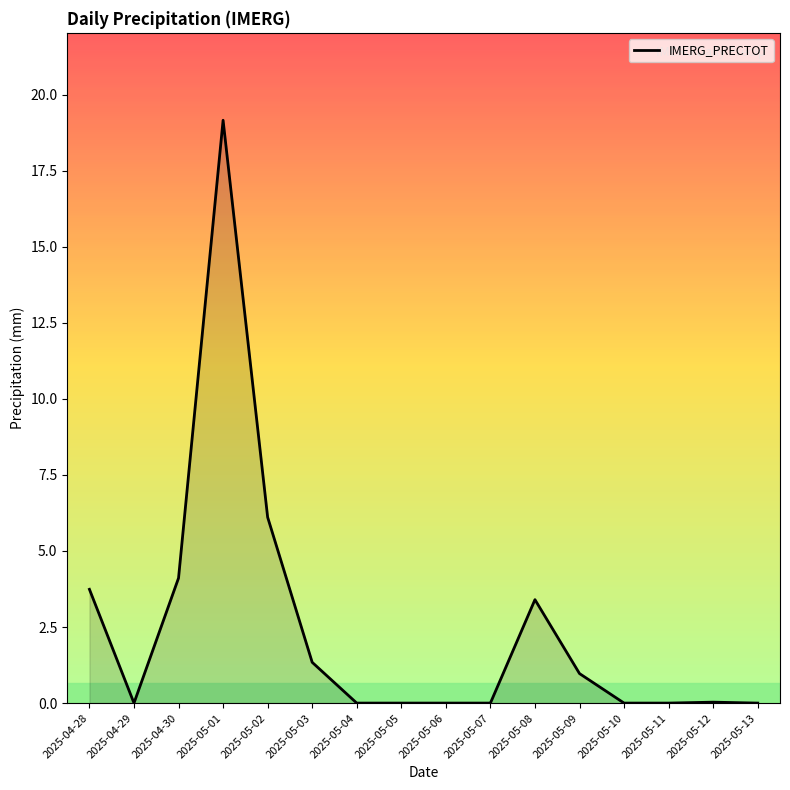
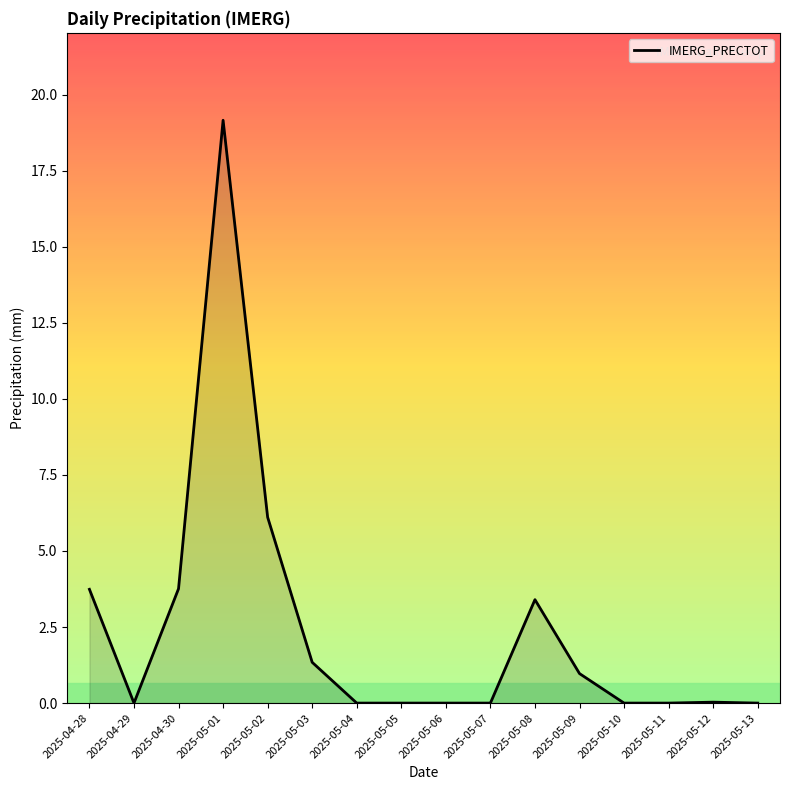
2025-04-30: 4.1 -> 3.8
